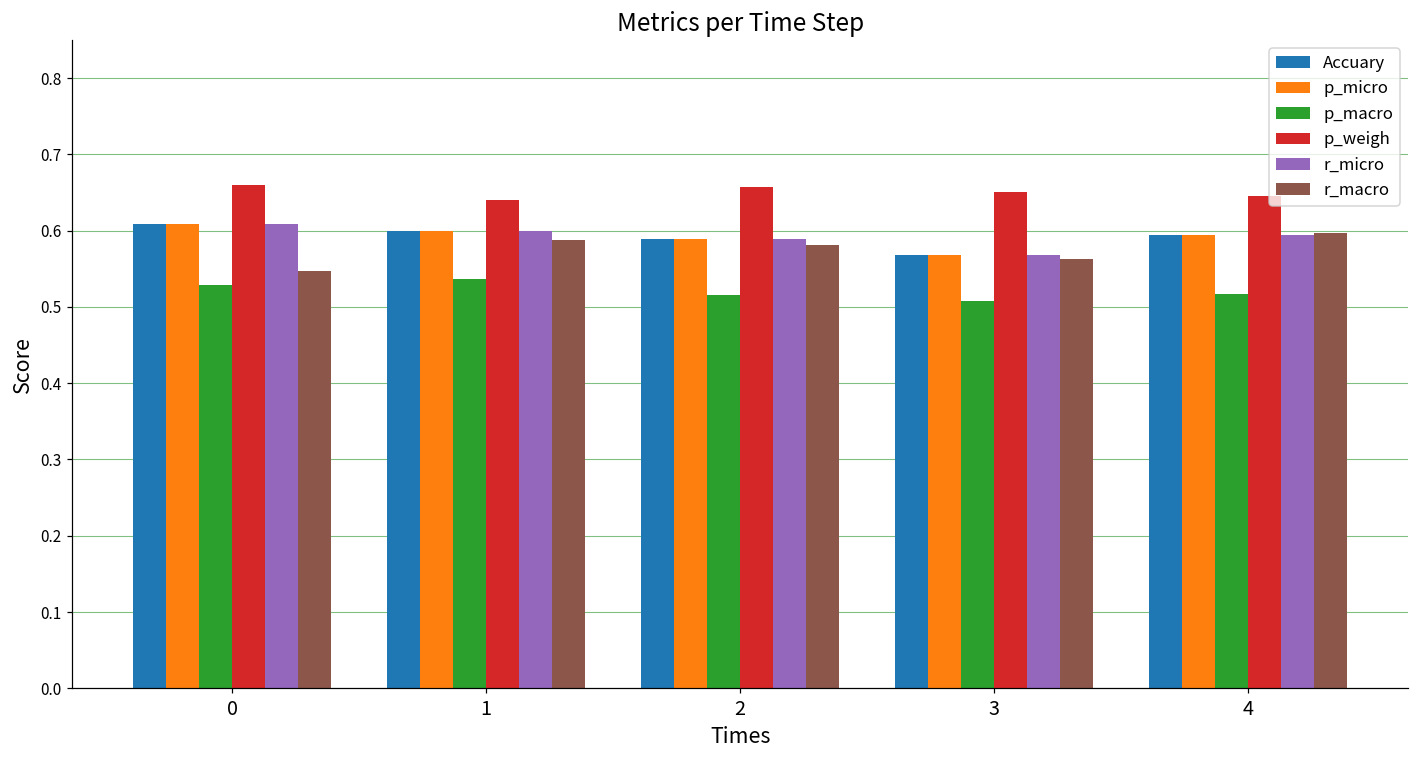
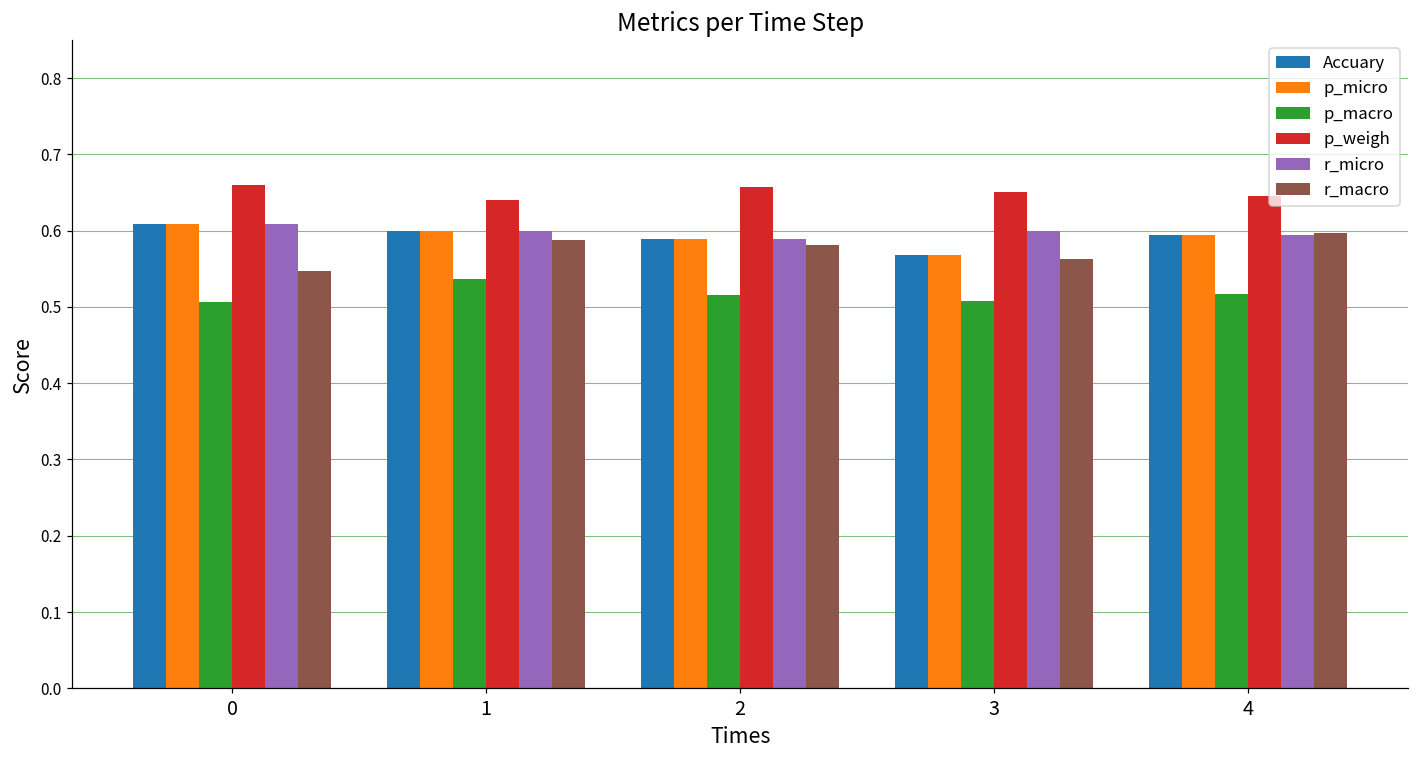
p_macro, 0: 0.53 -> 0.51
r_micro, 3: 0.57 -> 0.60
